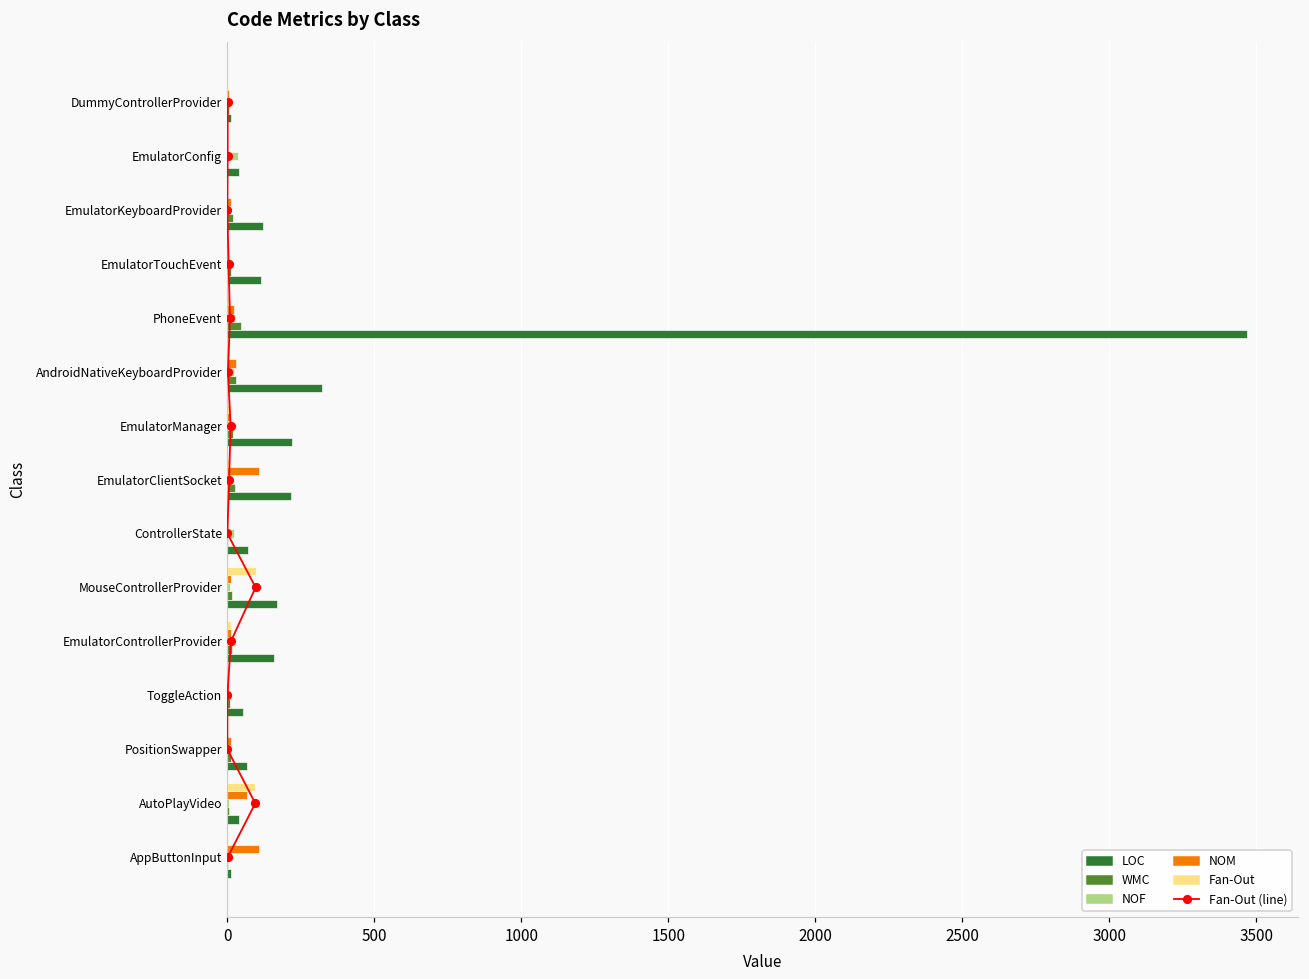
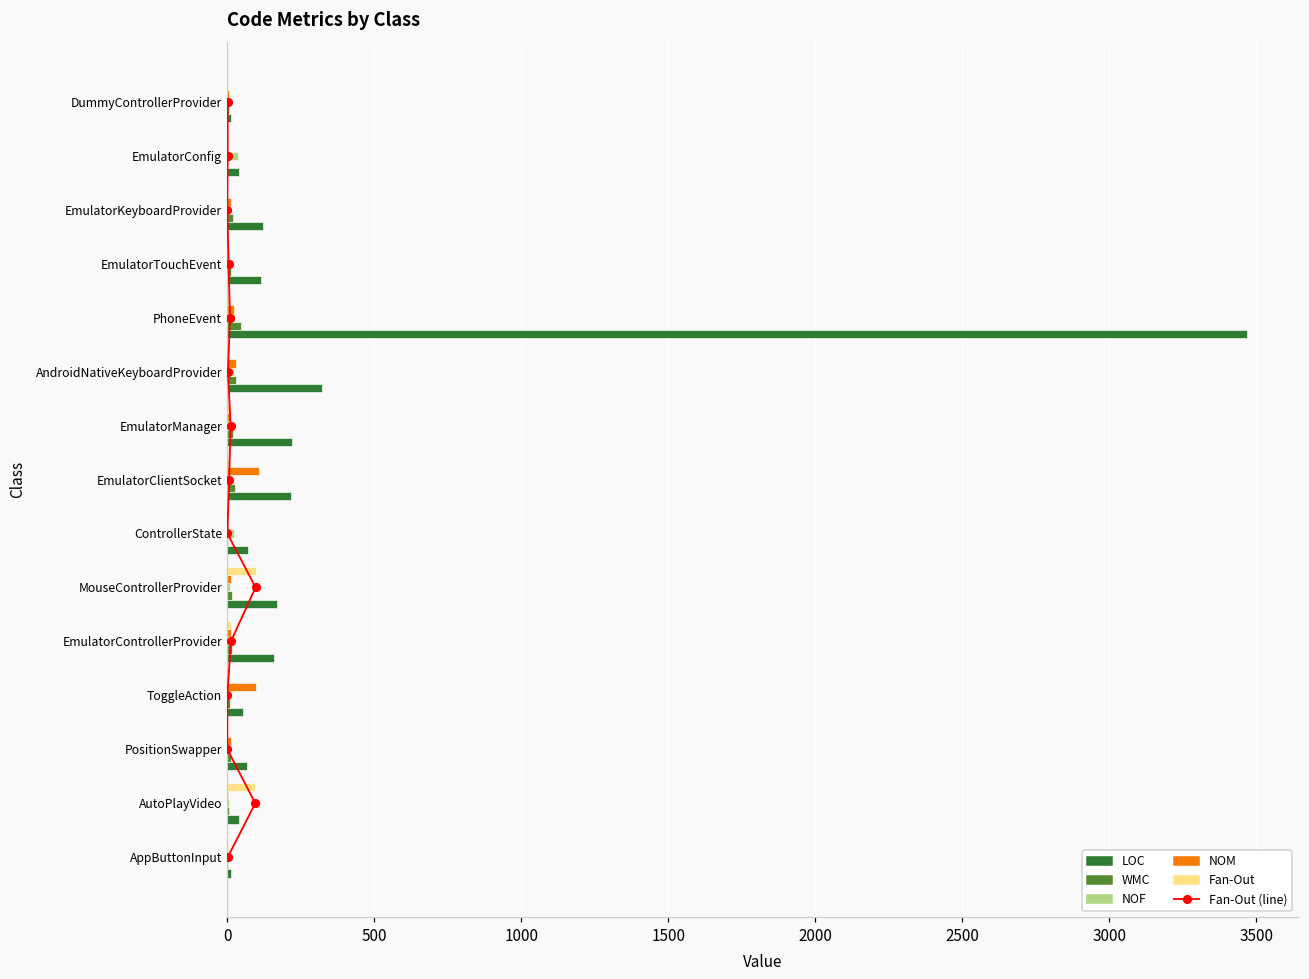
NOM, ToggleAction: 0 -> 100
NOM, AutoPlayVideo: 70 -> 0
NOM, AppButtonInput: 110 -> 0
